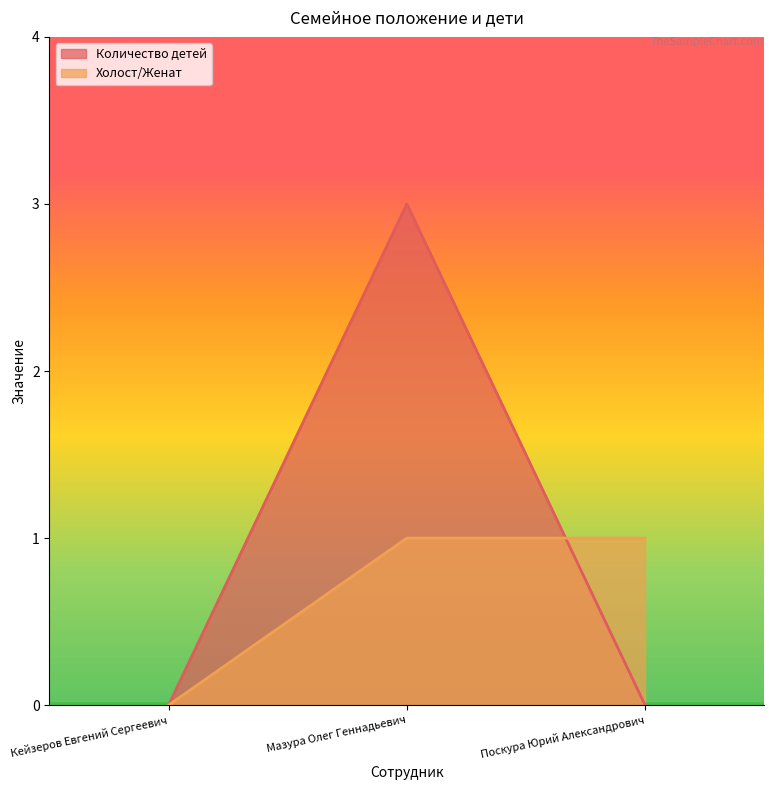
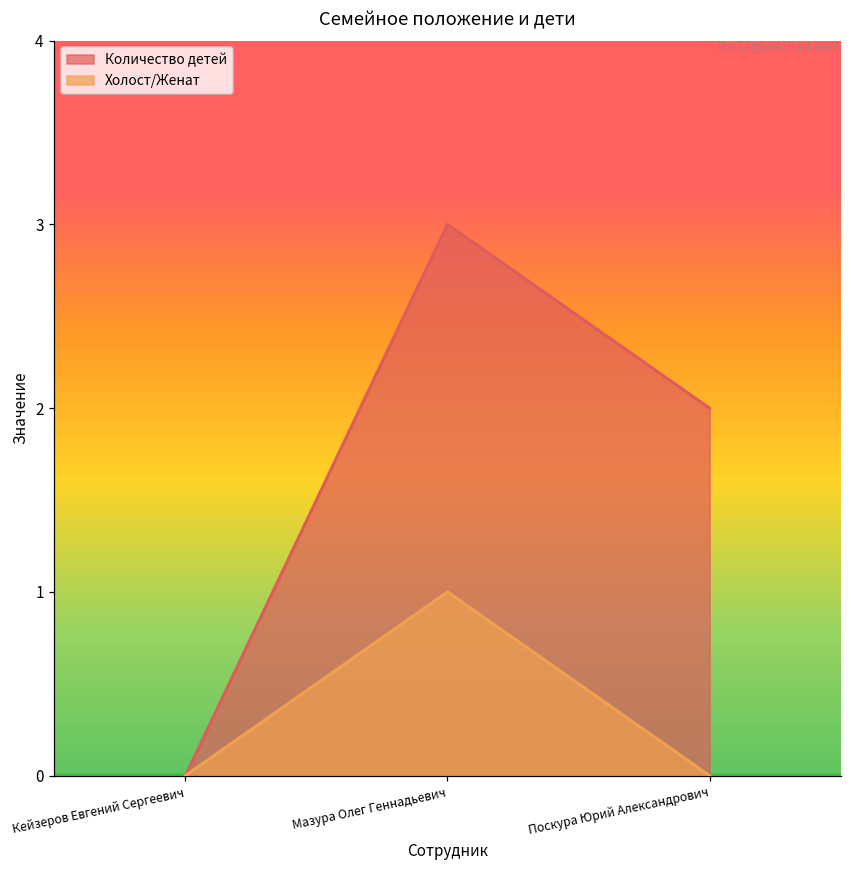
Количество детей, Поскура Юрий Александрович: 0 -> 2
Холост/Женат, Поскура Юрий Александрович: 1 -> 0
